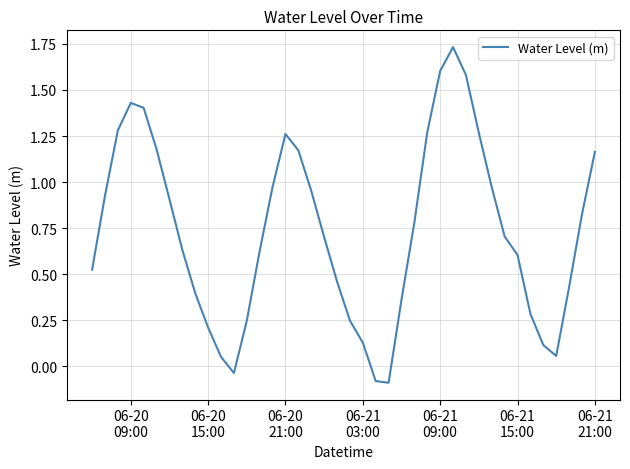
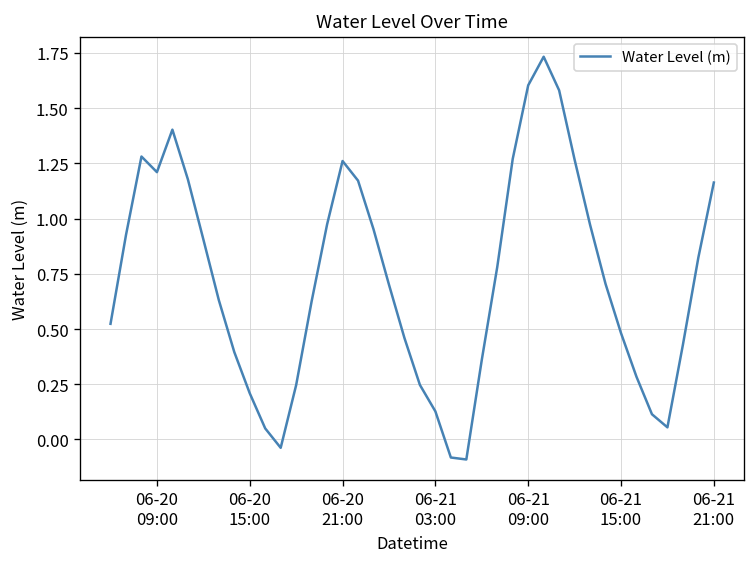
06-20 09:00: 1.43 -> 1.21
06-21 15:00: 0.60 -> 0.48
